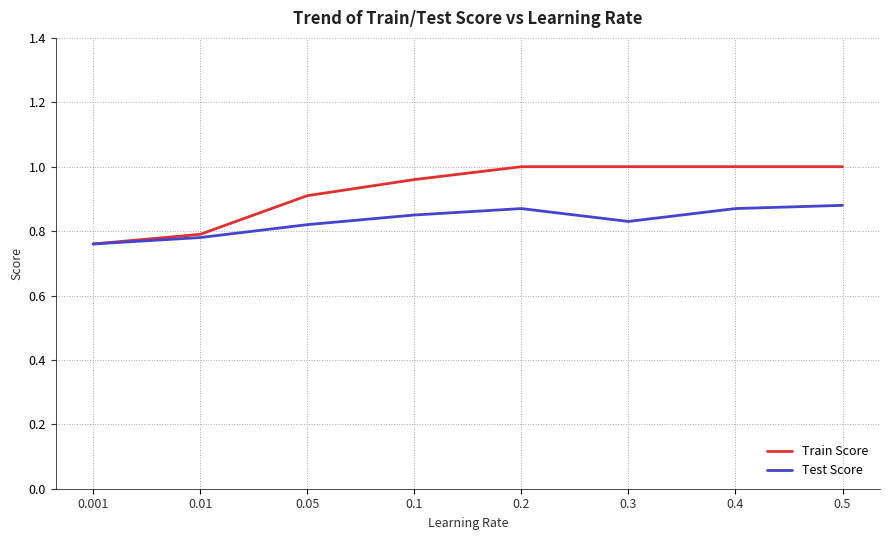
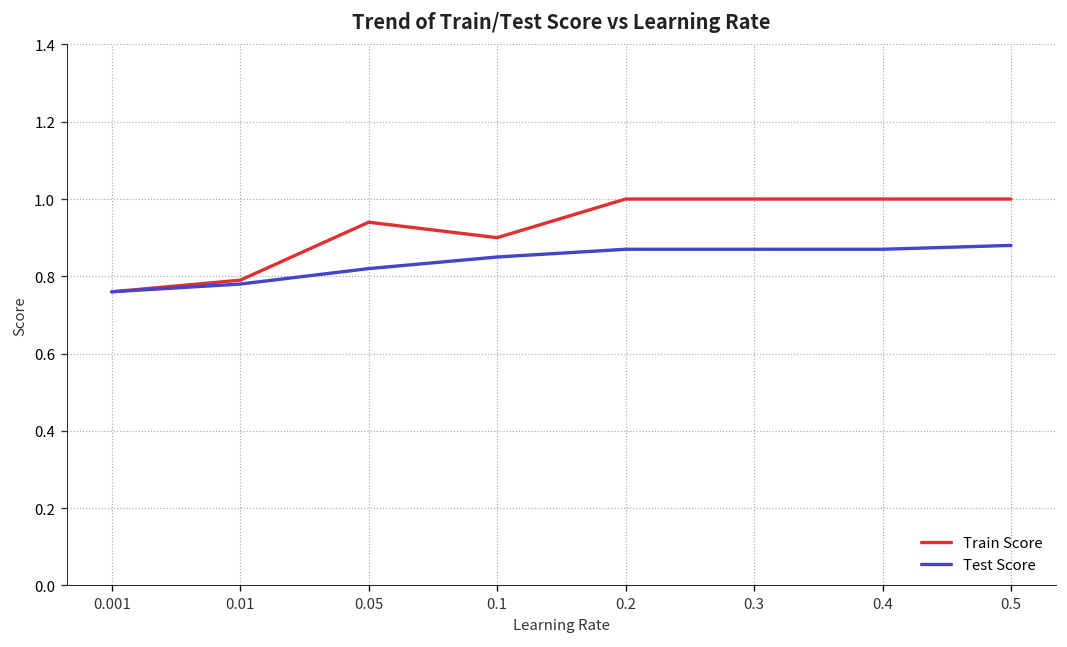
Train Score, 0.05: 0.91 -> 0.94
Train Score, 0.1: 0.96 -> 0.90
Test Score, 0.3: 0.83 -> 0.87
